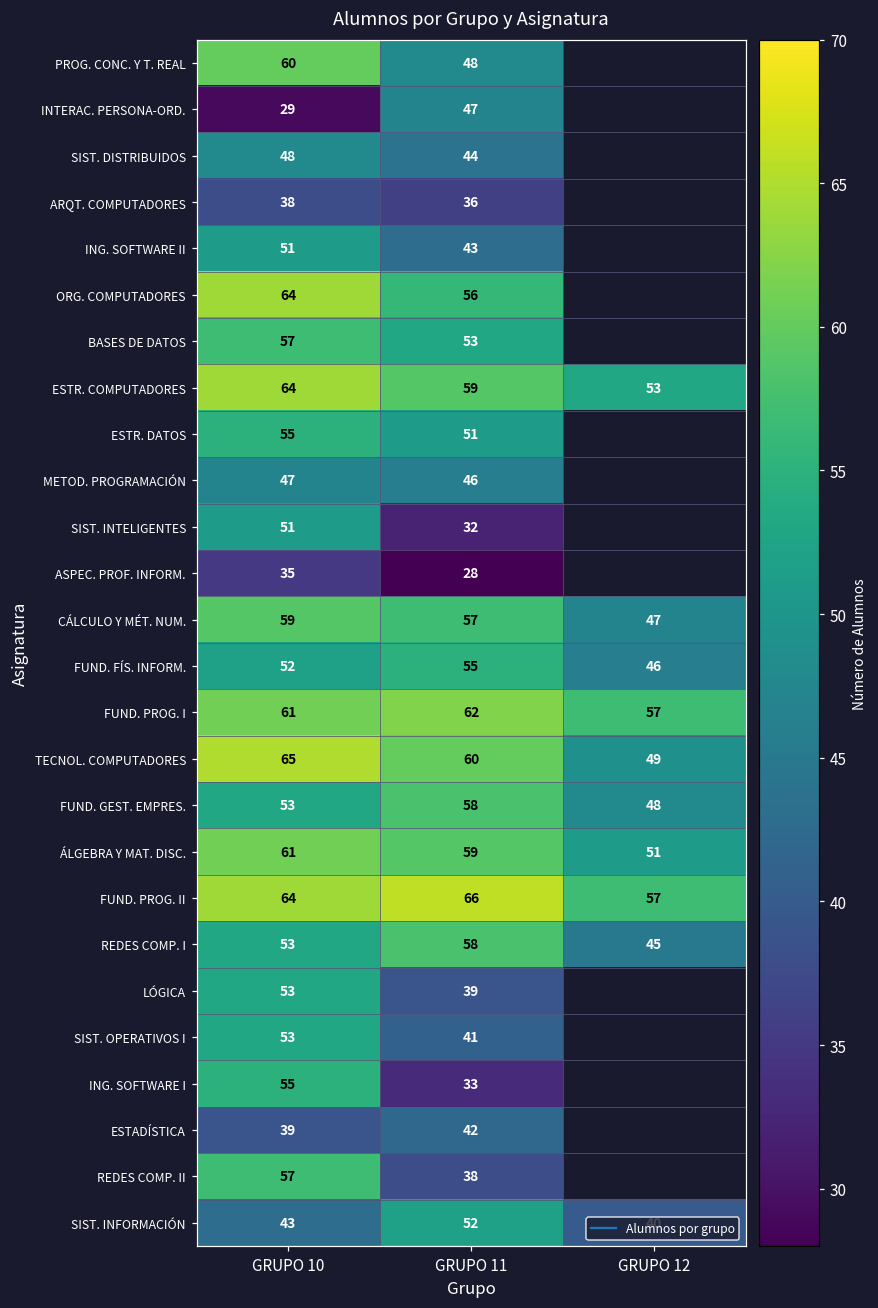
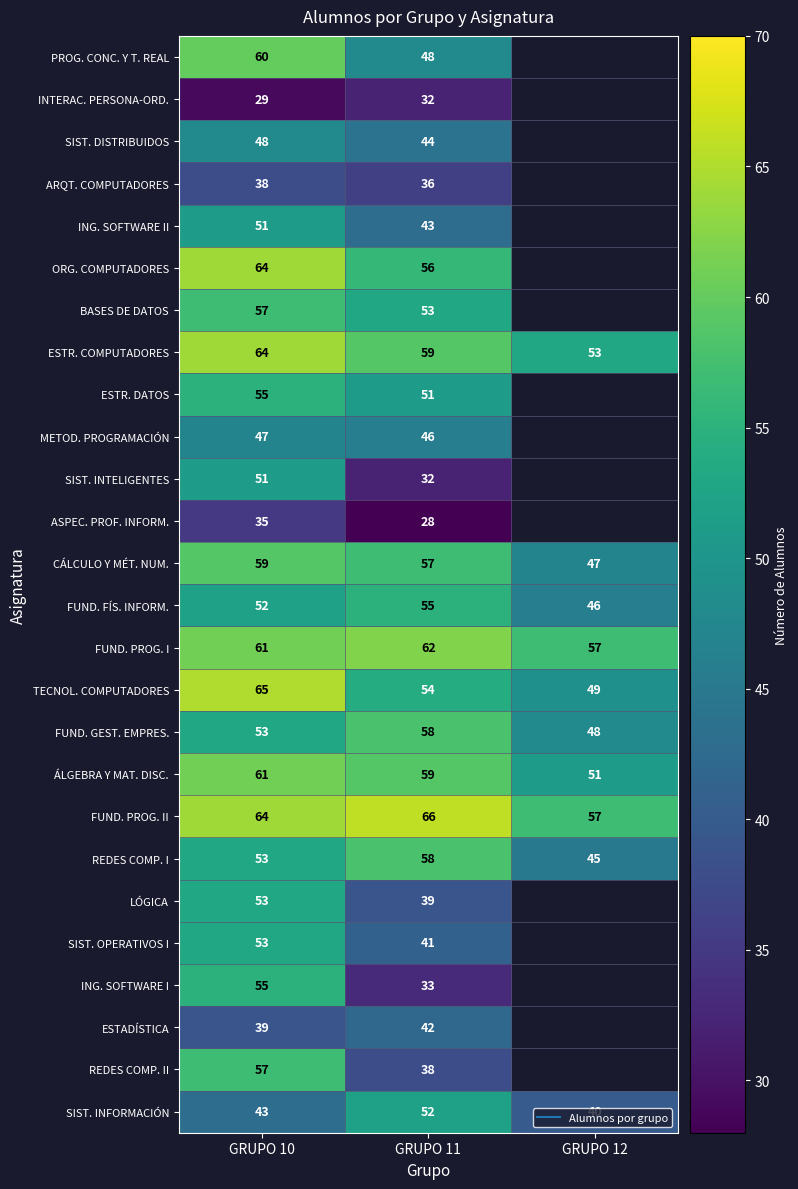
INTERAC. PERSONA-ORD., GRUPO 11: 47 -> 32
TECNOL. COMPUTADORES, GRUPO 11: 60 -> 54
